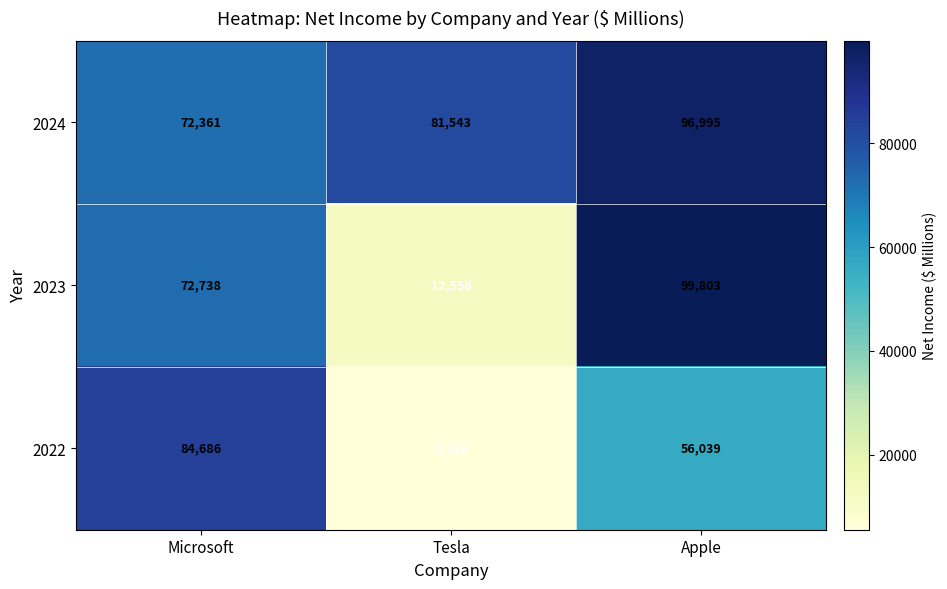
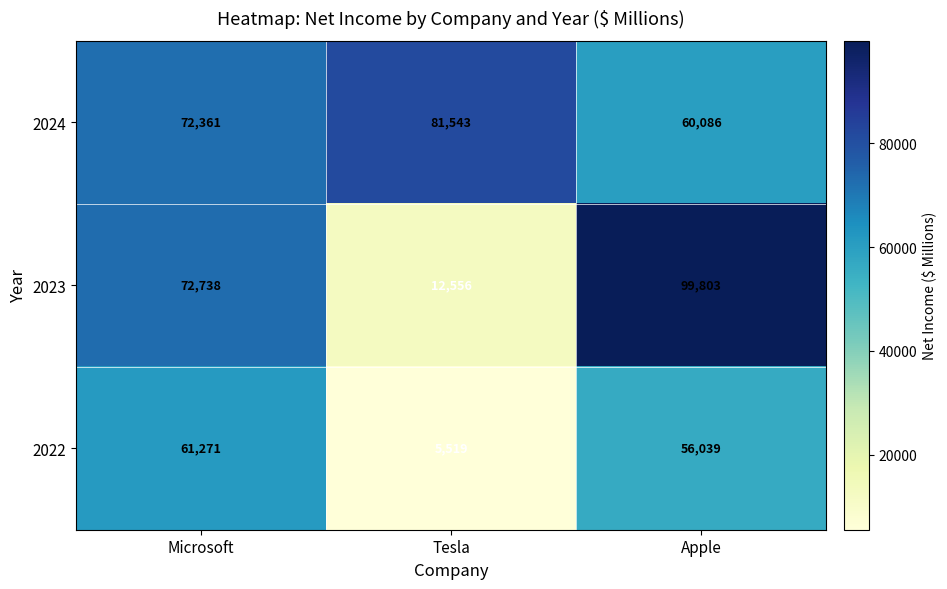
2024, Apple: 96,995 -> 60,086
2022, Microsoft: 84,686 -> 61,271
